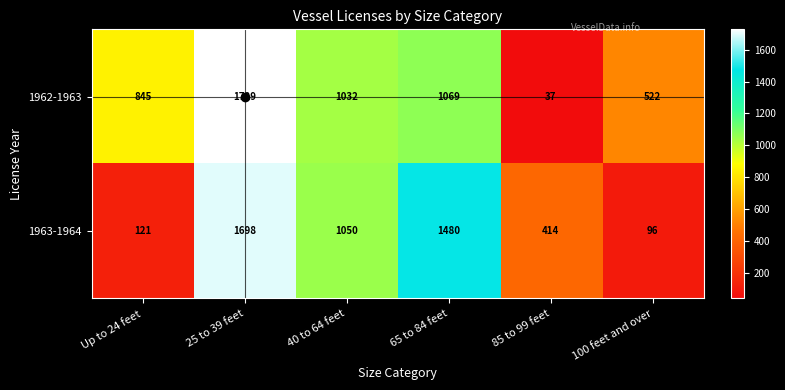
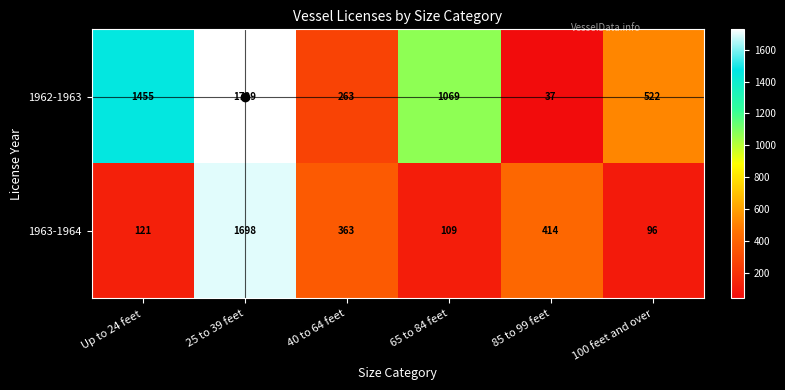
1962-1963, Up to 24 feet: 845 -> 1455
1962-1963, 40 to 64 feet: 1032 -> 263
1963-1964, 40 to 64 feet: 1050 -> 363
1963-1964, 65 to 84 feet: 1480 -> 109
